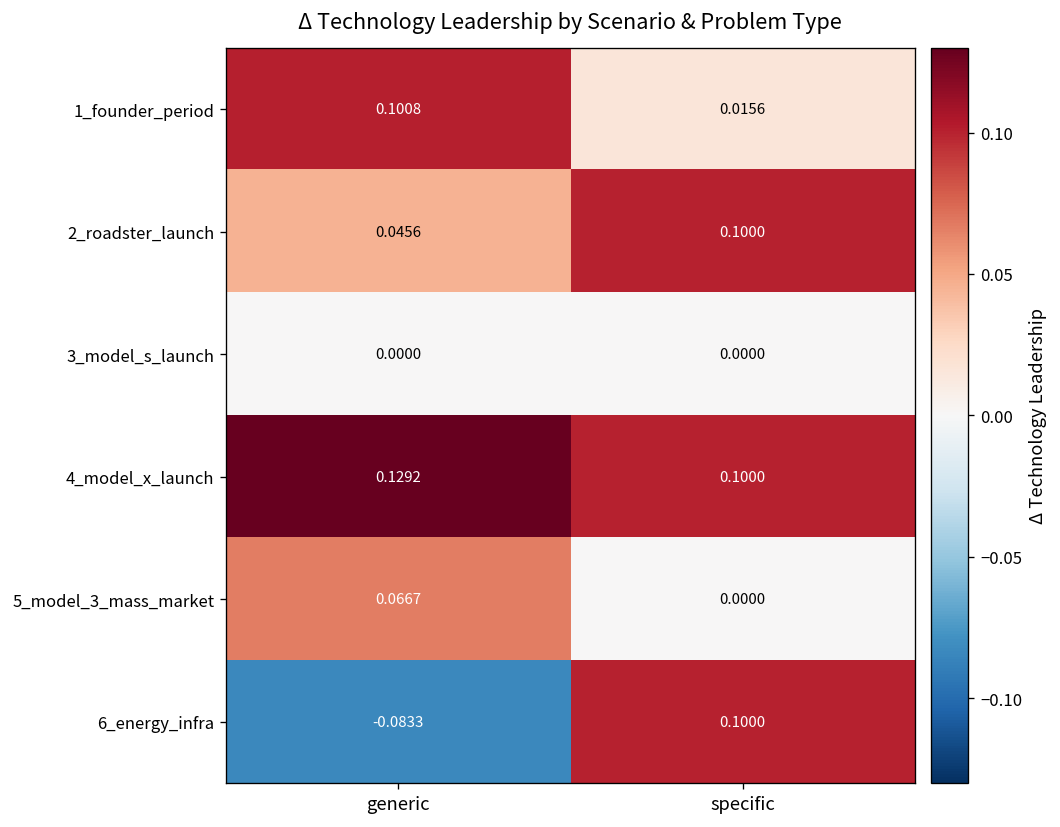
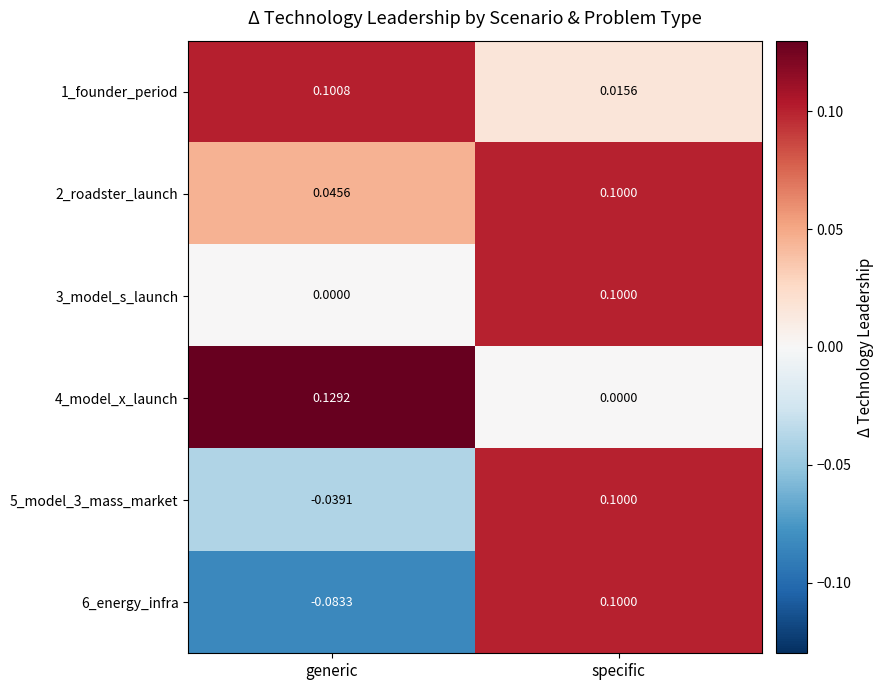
3_model_s_launch, specific: 0.0000 -> 0.1000
4_model_x_launch, specific: 0.1000 -> 0.0000
5_model_3_mass_market, generic: 0.0667 -> -0.0391
5_model_3_mass_market, specific: 0.0000 -> 0.1000
